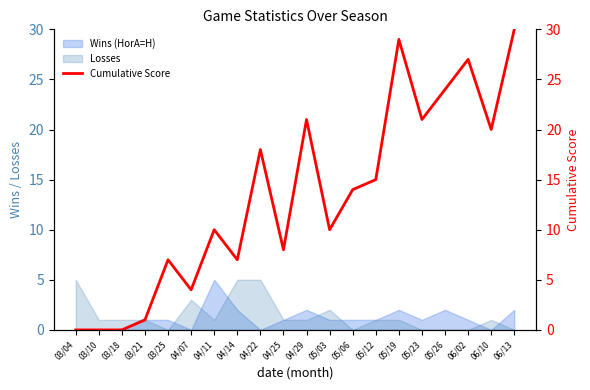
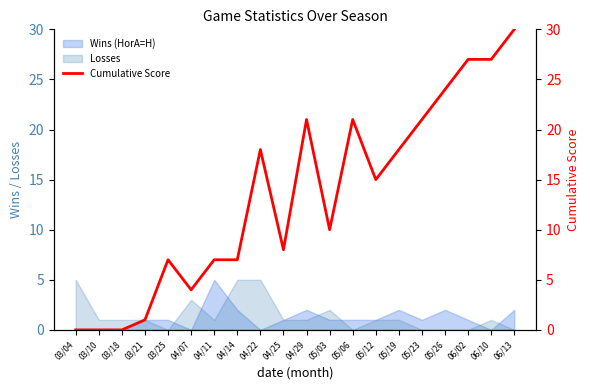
Cumulative Score, 04/11: 10 -> 7
Cumulative Score, 05/06: 14 -> 21
Cumulative Score, 05/19: 29 -> 18
Cumulative Score, 06/10: 20 -> 27
